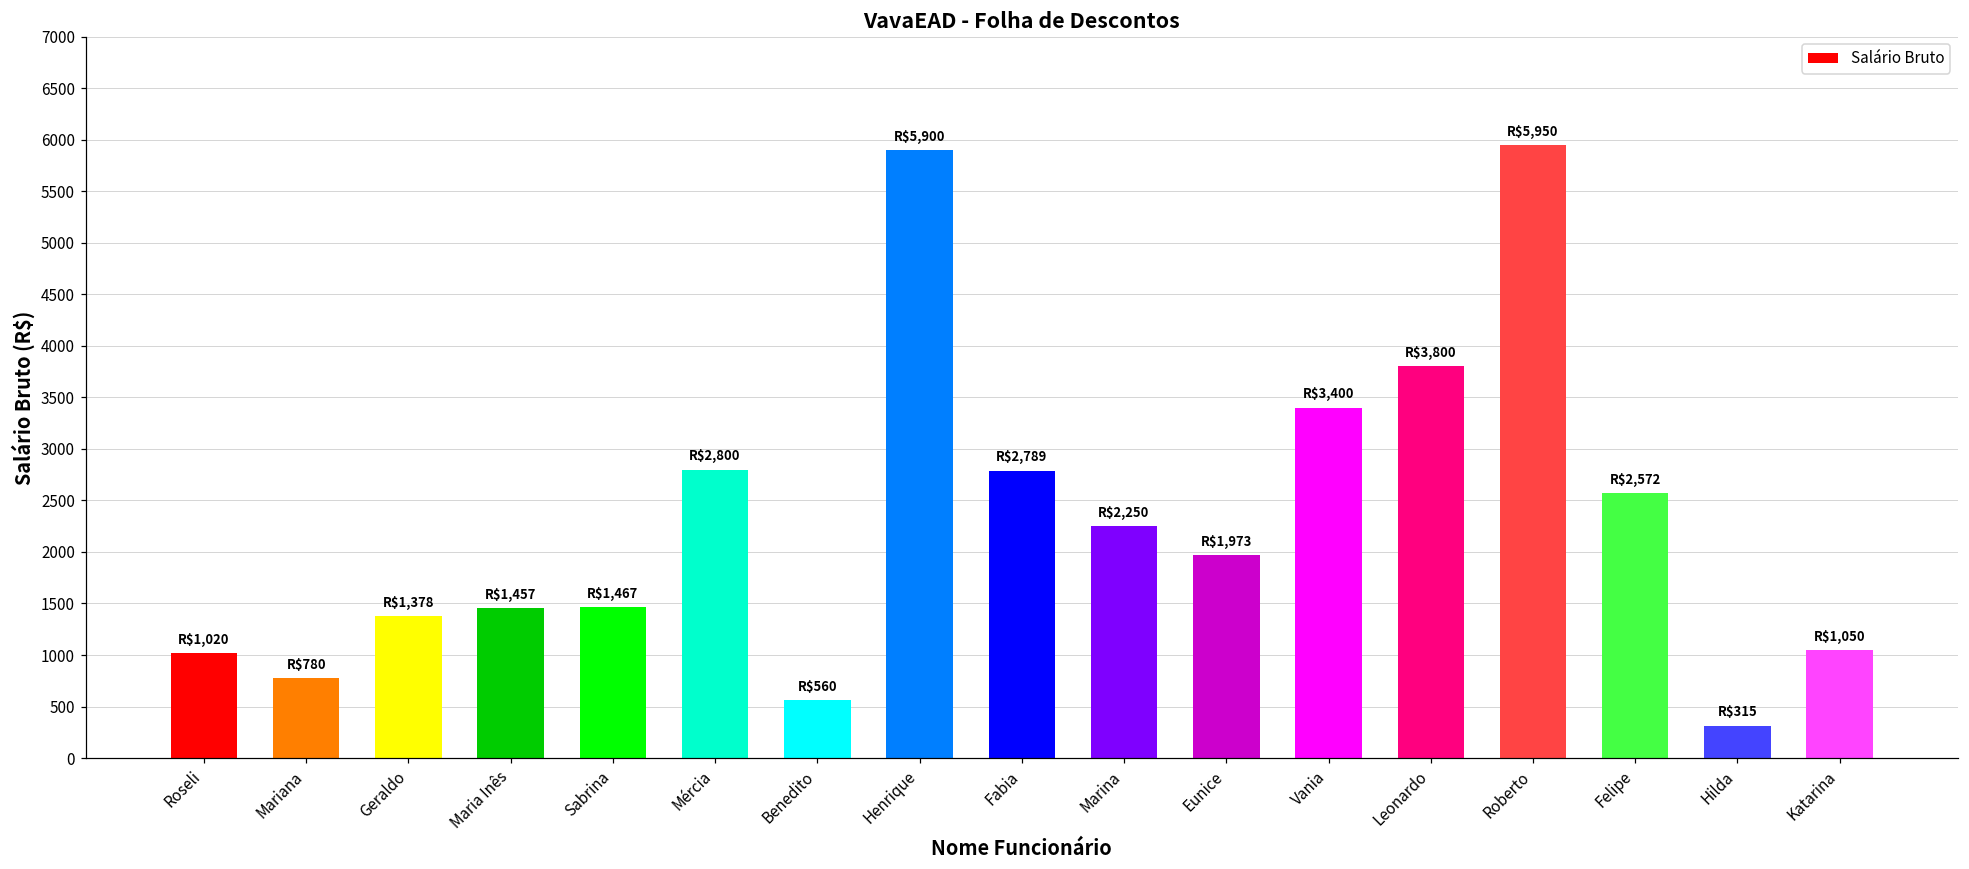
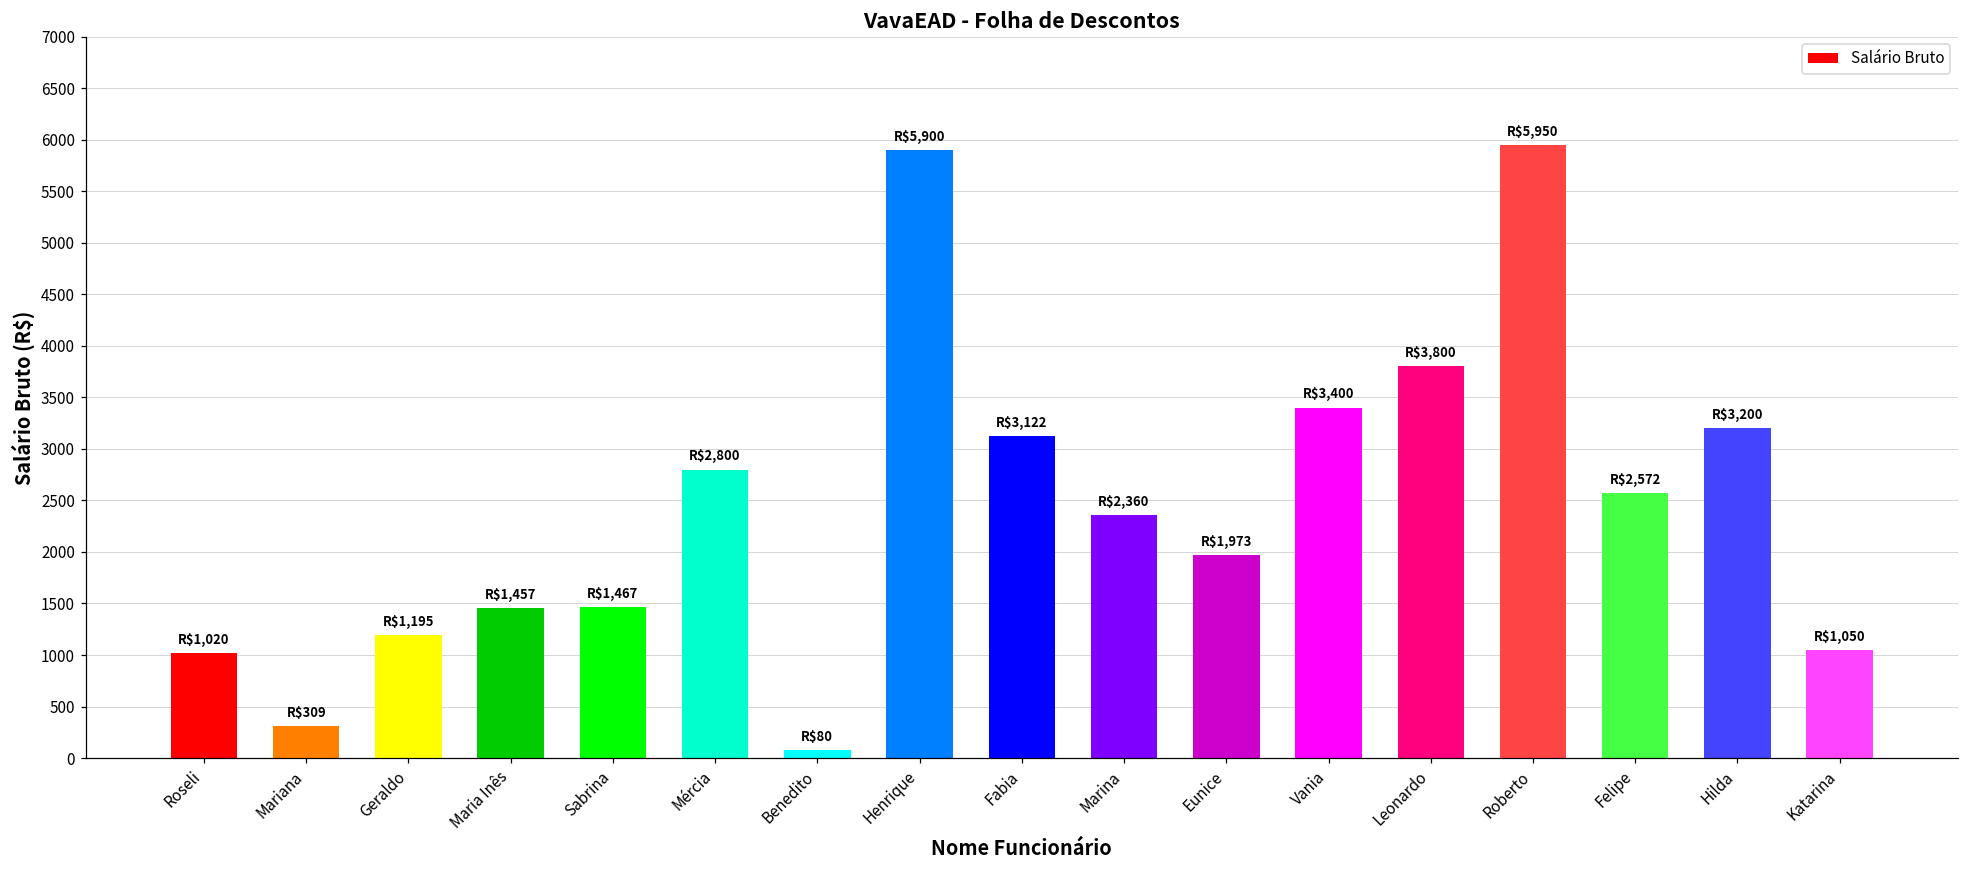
Mariana: $780 -> $309
Geraldo: $1,378 -> $1,195
Benedito: $560 -> $80
Fabia: $2,789 -> $3,122
Marina: $2,250 -> $2,360
Hilda: $315 -> $3,200
